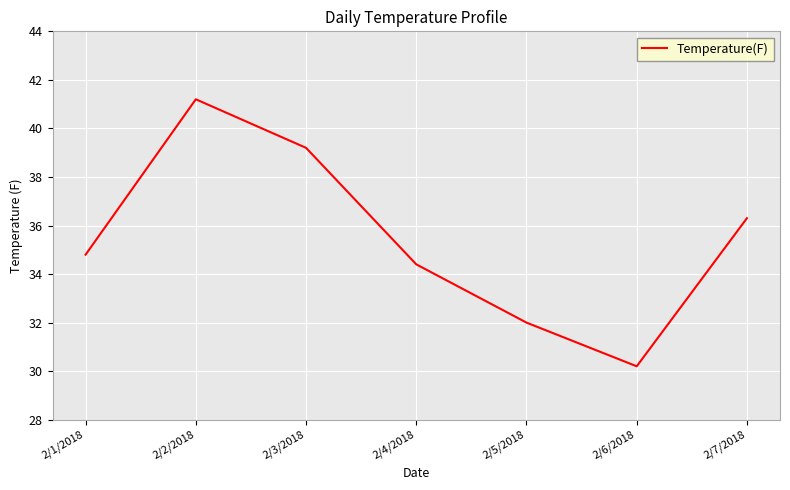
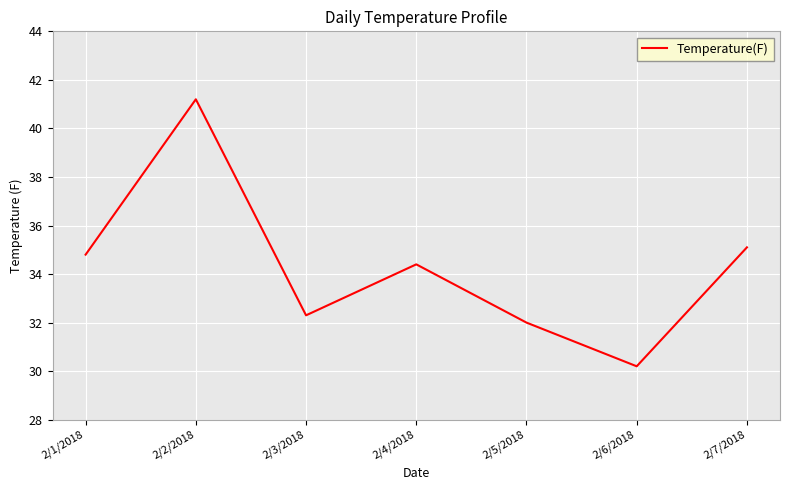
2/3/2018: 39.2 -> 32.3
2/7/2018: 36.3 -> 35.1
